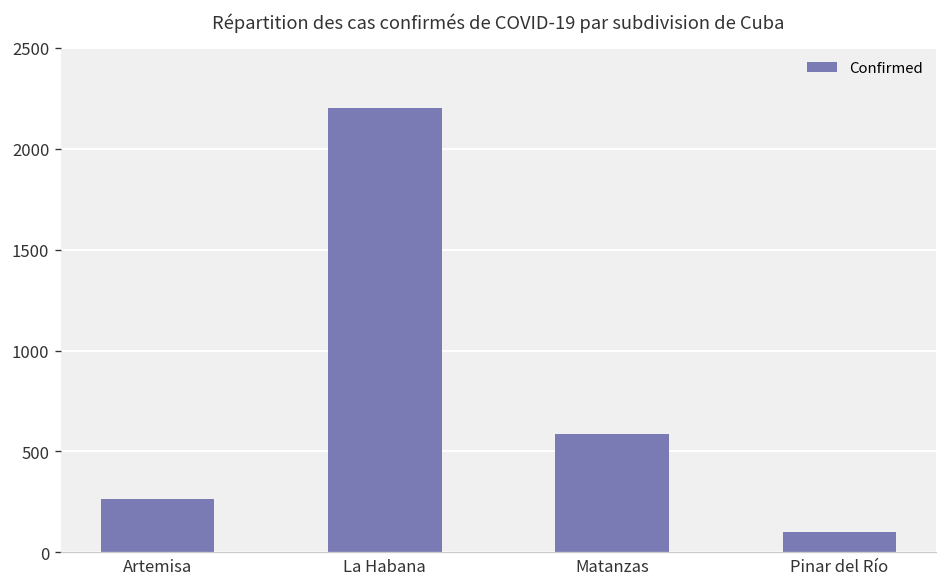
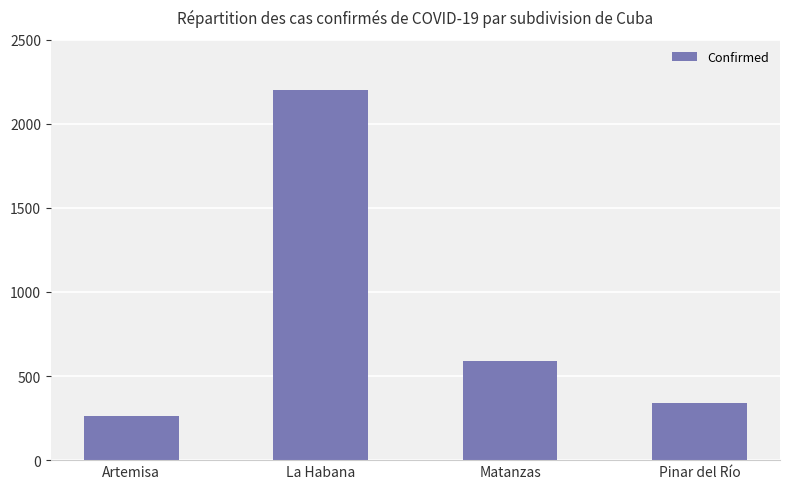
Pinar del Río: 100 -> 340
